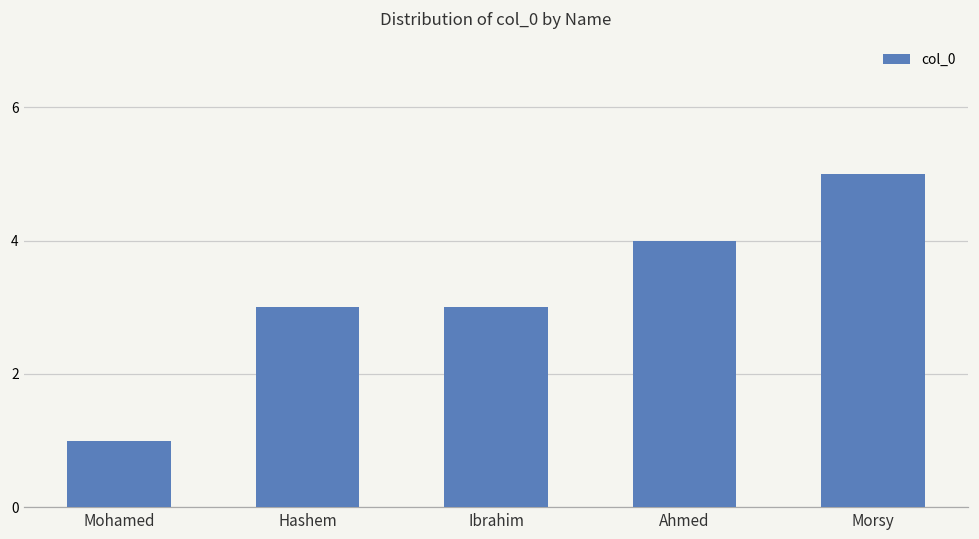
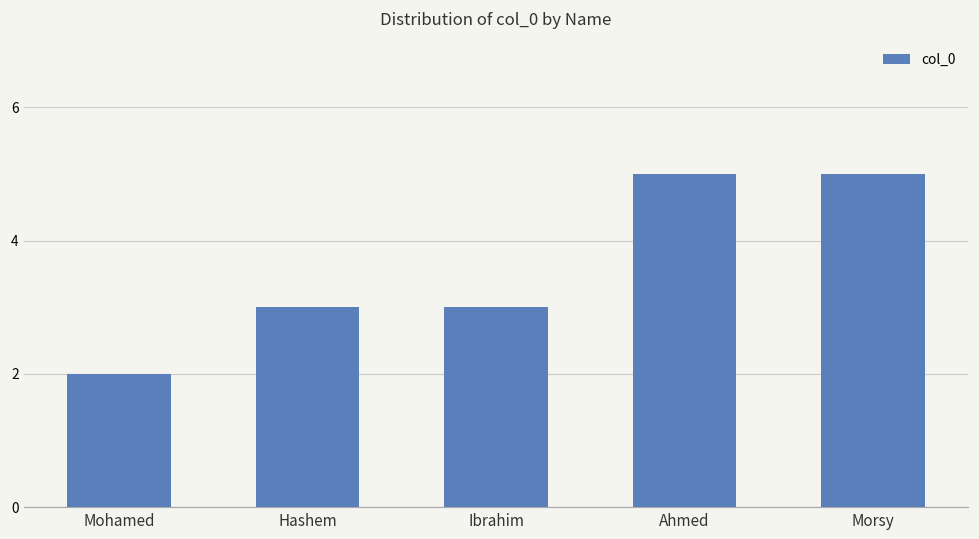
Mohamed: 1 -> 2
Ahmed: 4 -> 5
